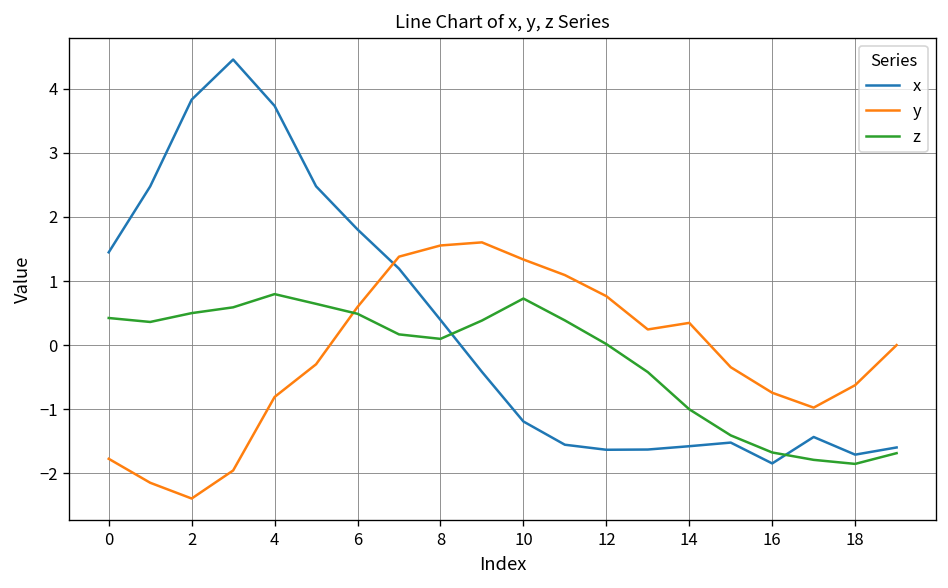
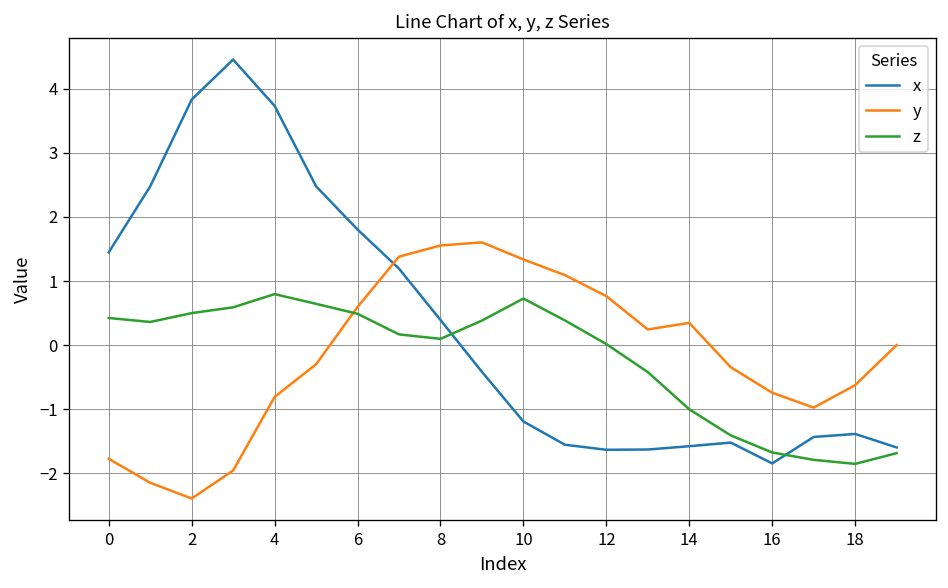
x, 18: -1.7 -> -1.4
